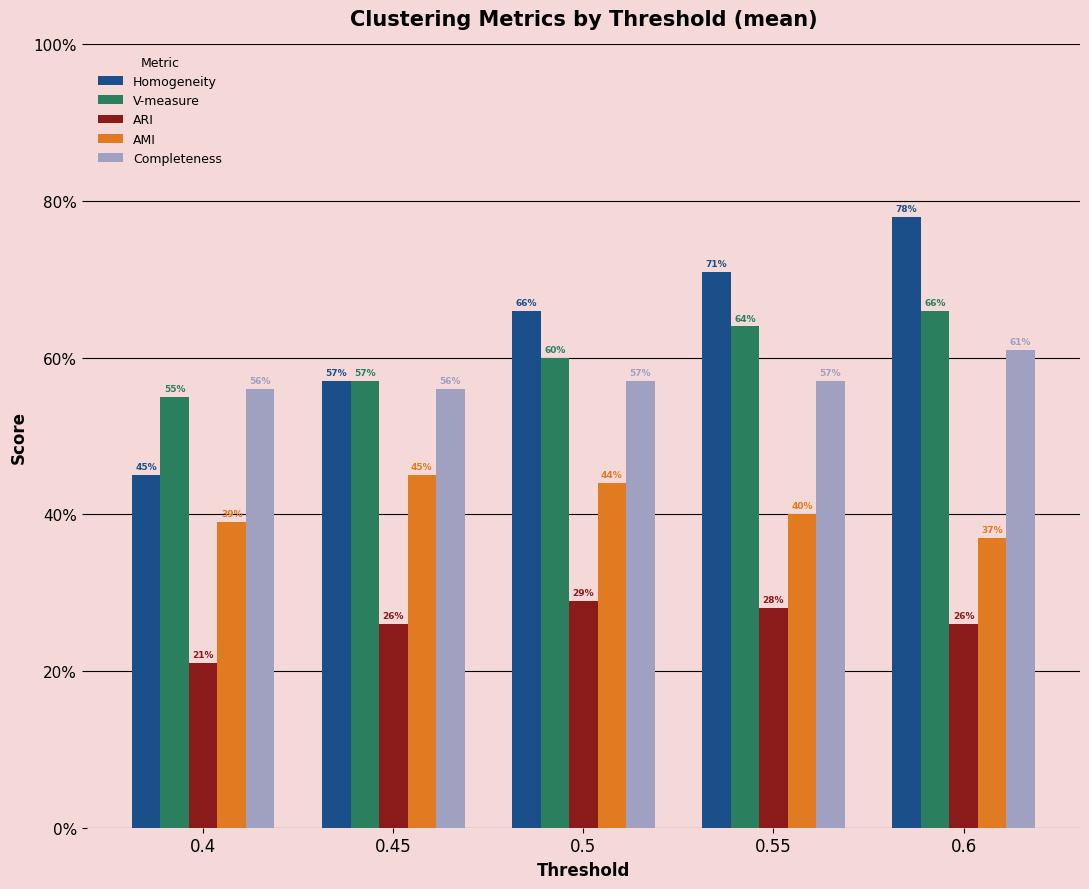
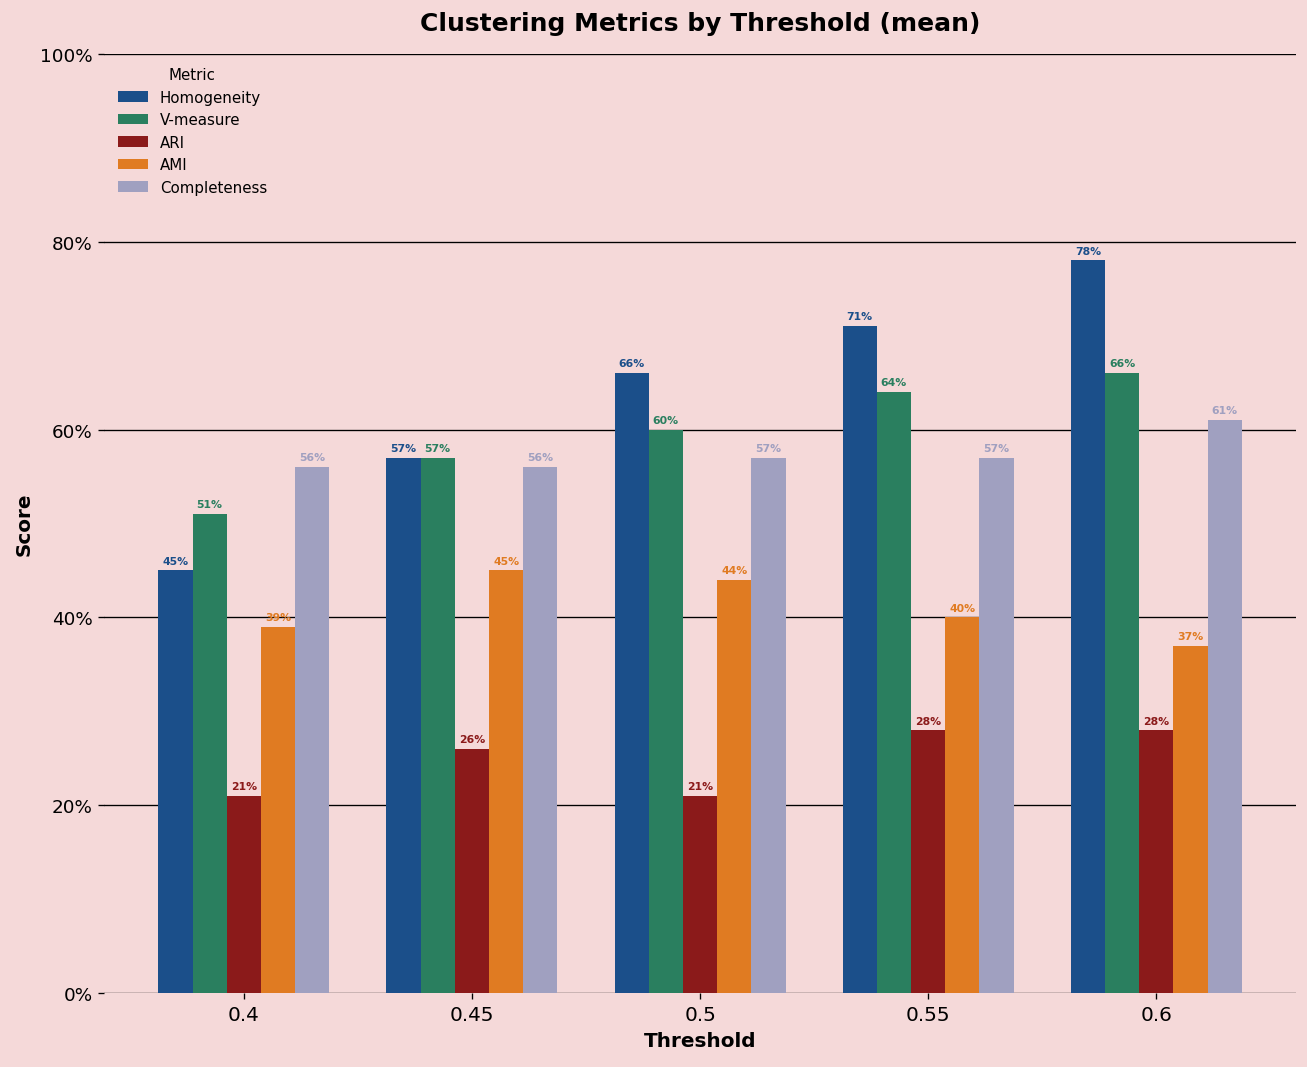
V-measure, 0.4: 55% -> 51%
ARI, 0.5: 29% -> 21%
ARI, 0.6: 26% -> 28%
